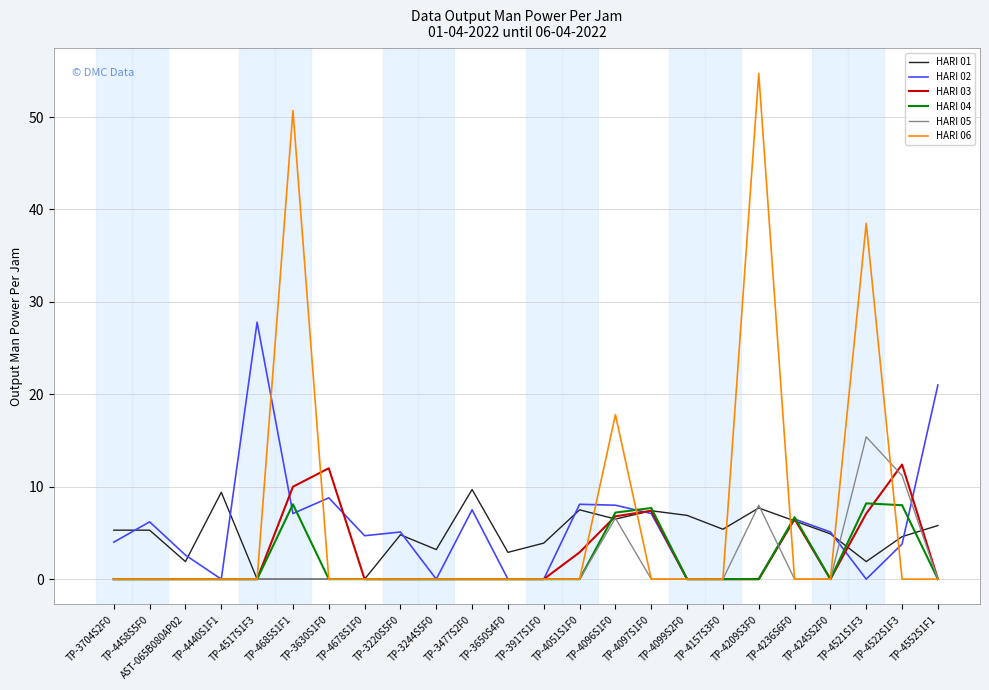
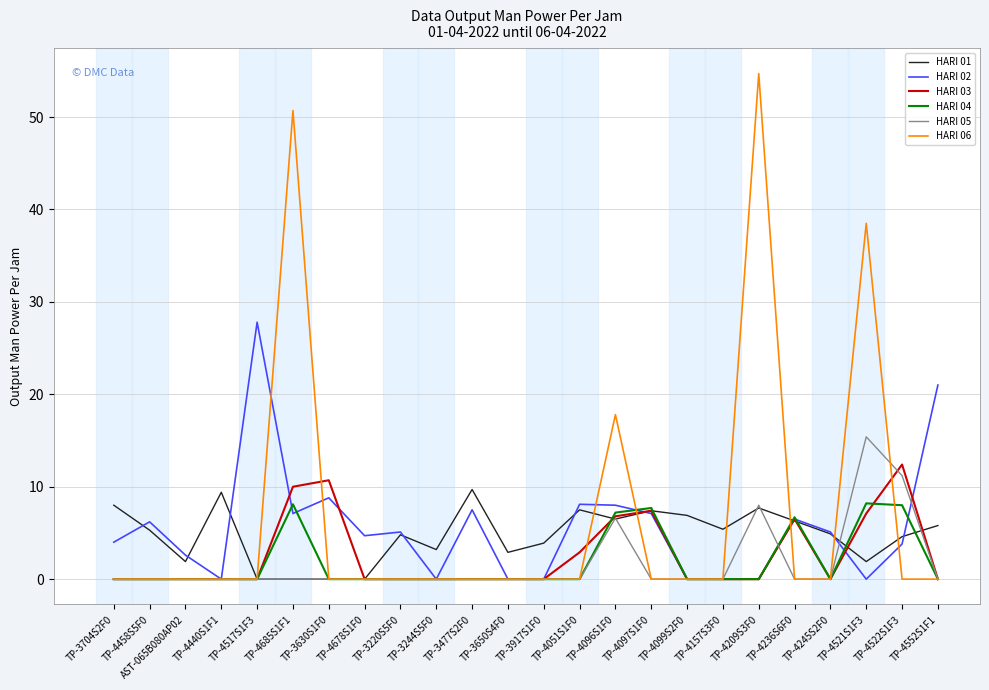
HARI 01, TP-3704S2F0: 5 -> 8
HARI 03, TP-3630S1F0: 12 -> 11
